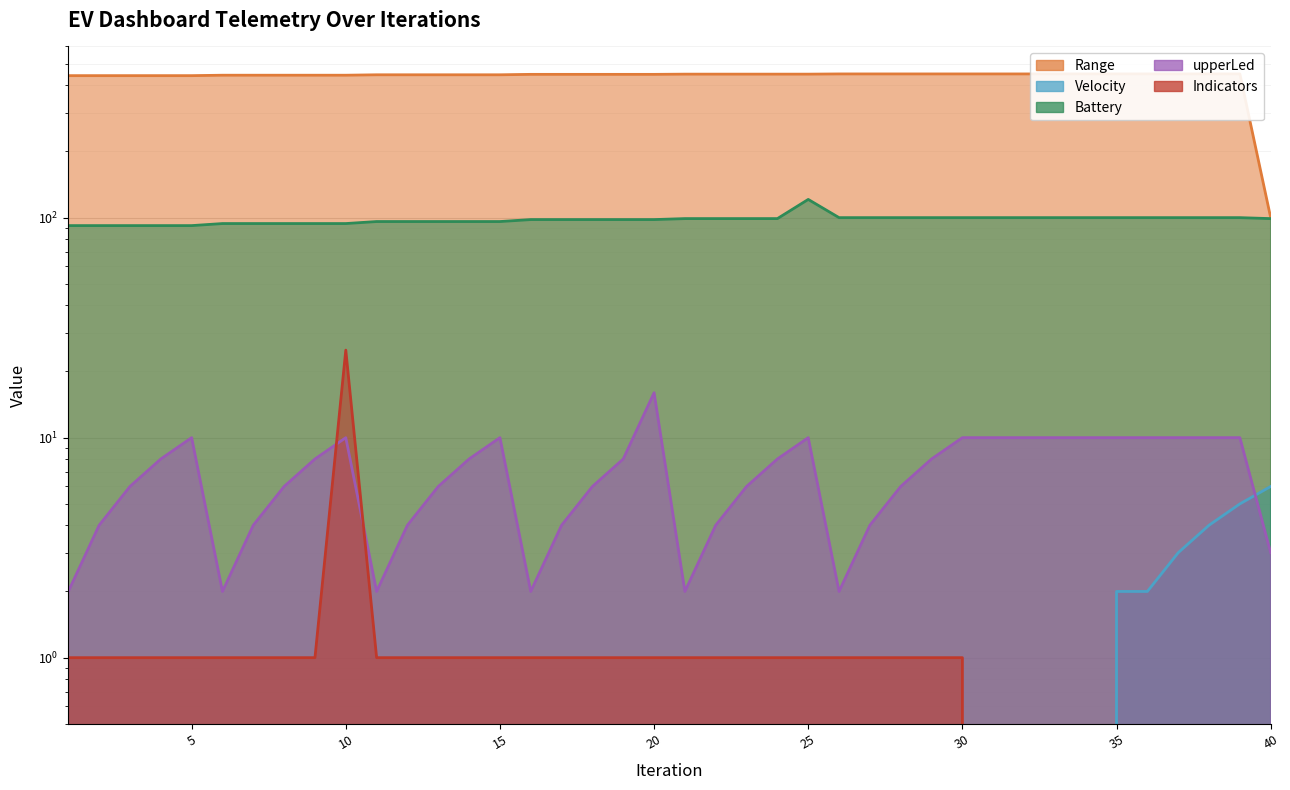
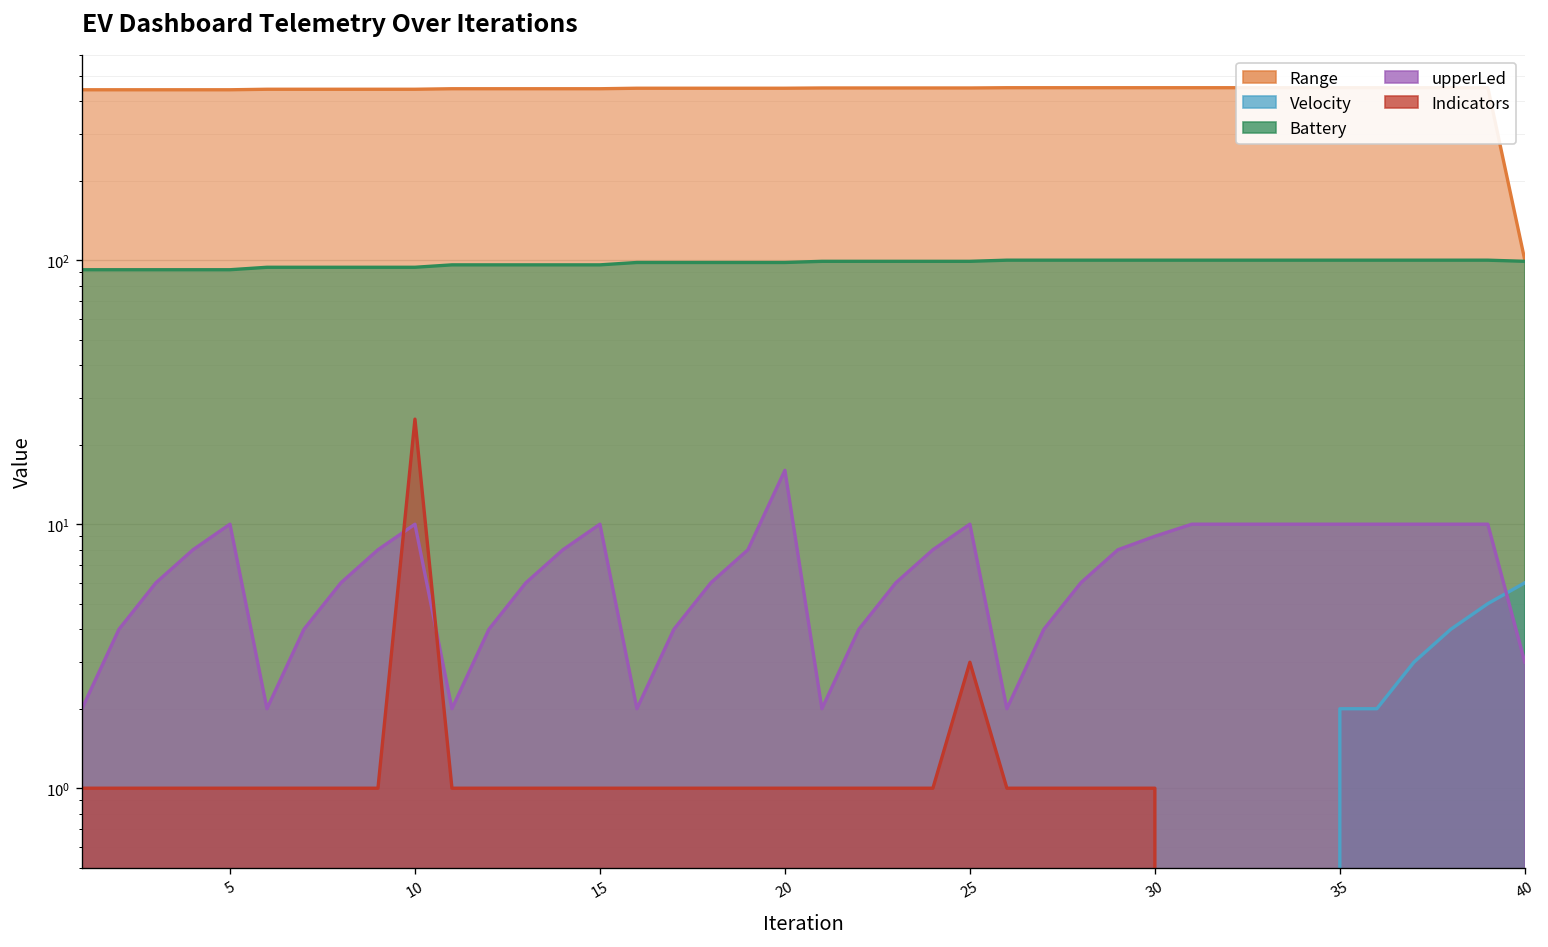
Battery, 25: 120 -> 100
Indicators, 25: 1 -> 3
upperLed, 30: 10 -> 9
